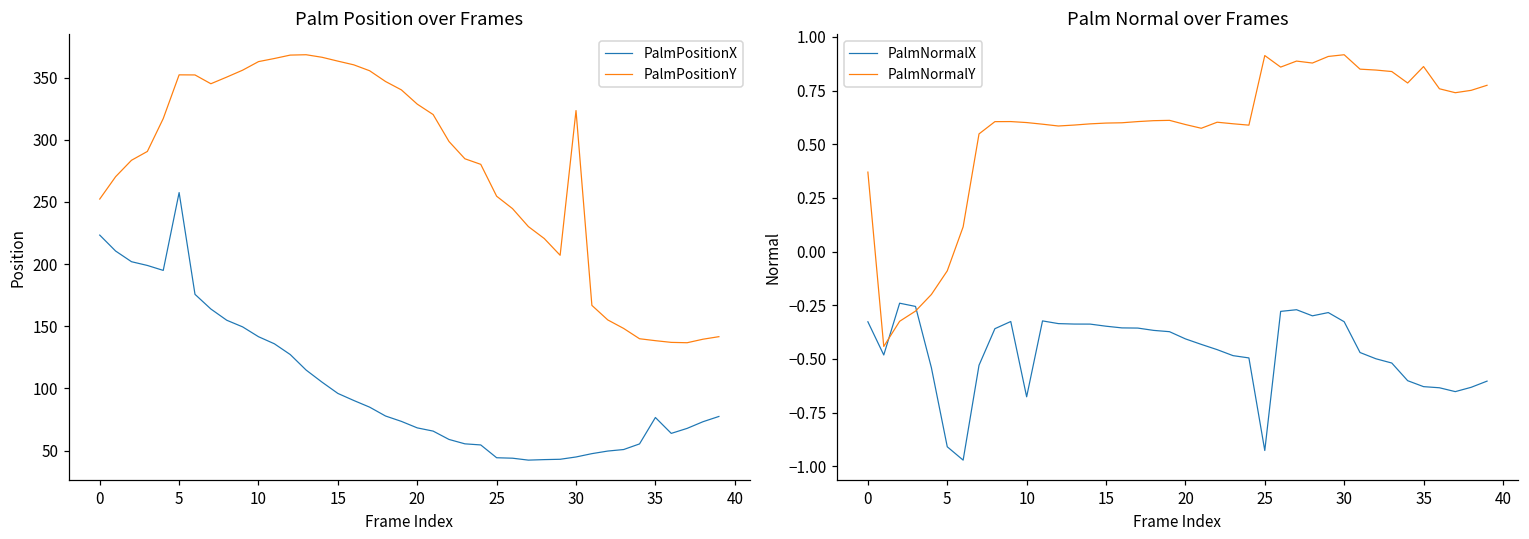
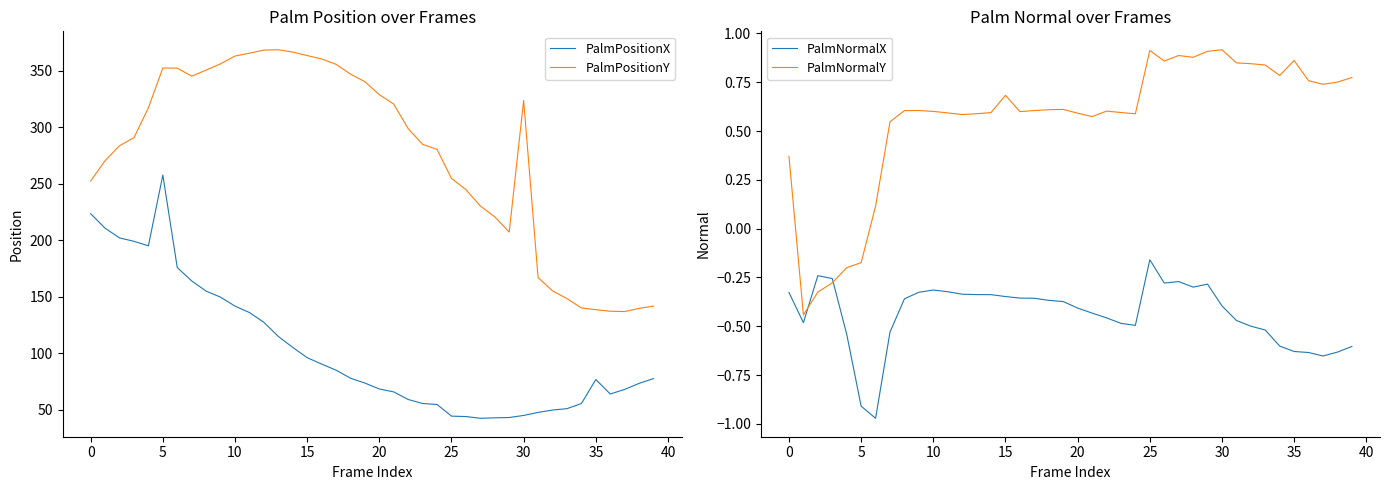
Palm Normal over Frames, PalmNormalY, 5: -0.09 -> -0.17
Palm Normal over Frames, PalmNormalX, 10: -0.68 -> -0.31
Palm Normal over Frames, PalmNormalY, 15: 0.60 -> 0.68
Palm Normal over Frames, PalmNormalX, 25: -0.93 -> -0.16
Palm Normal over Frames, PalmNormalX, 30: -0.33 -> -0.40
